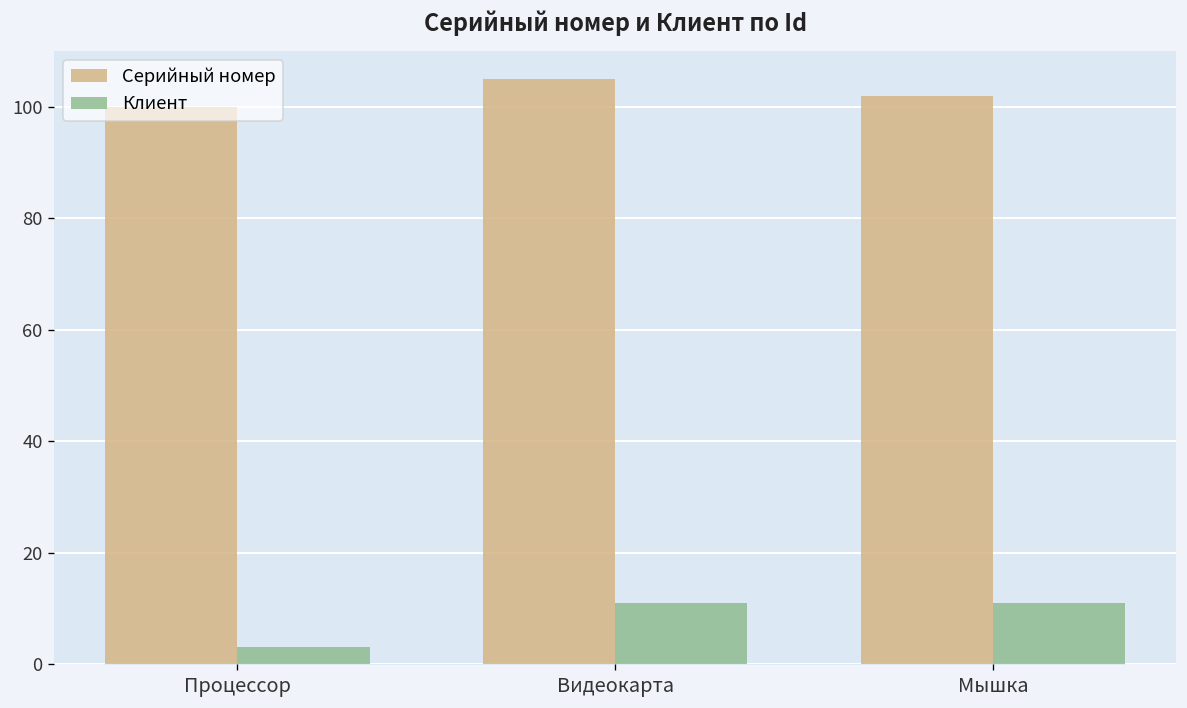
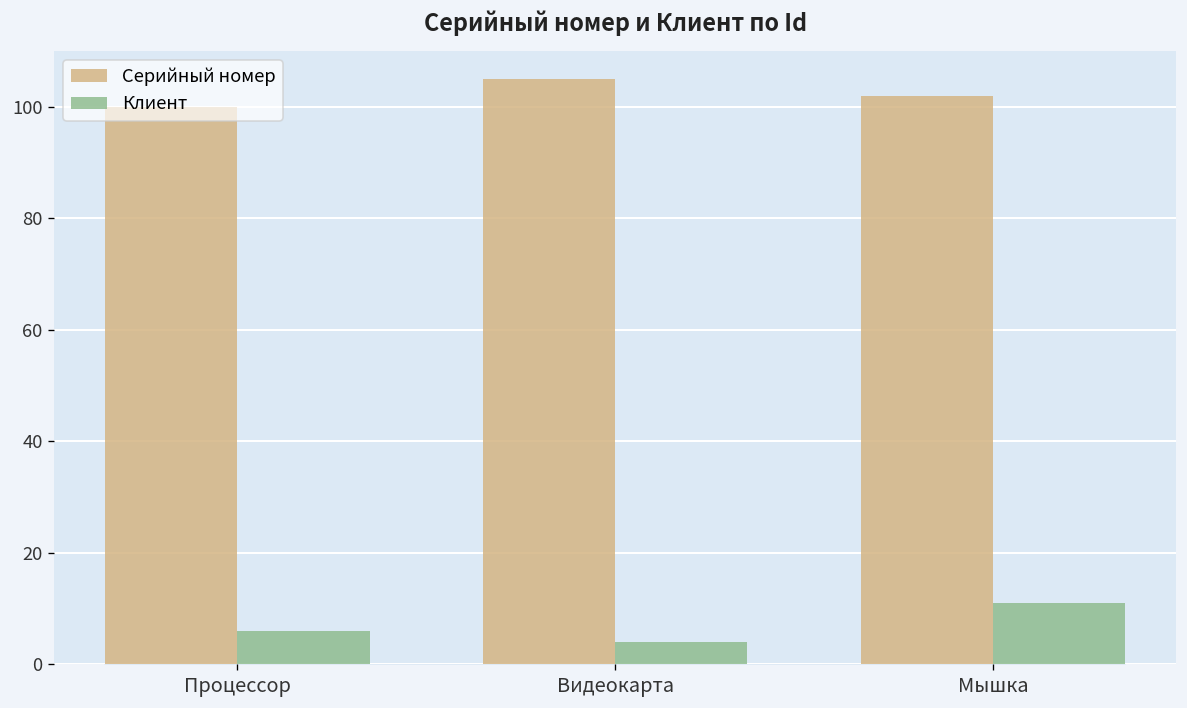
Клиент, Процессор: 3 -> 6
Клиент, Видеокарта: 11 -> 4
